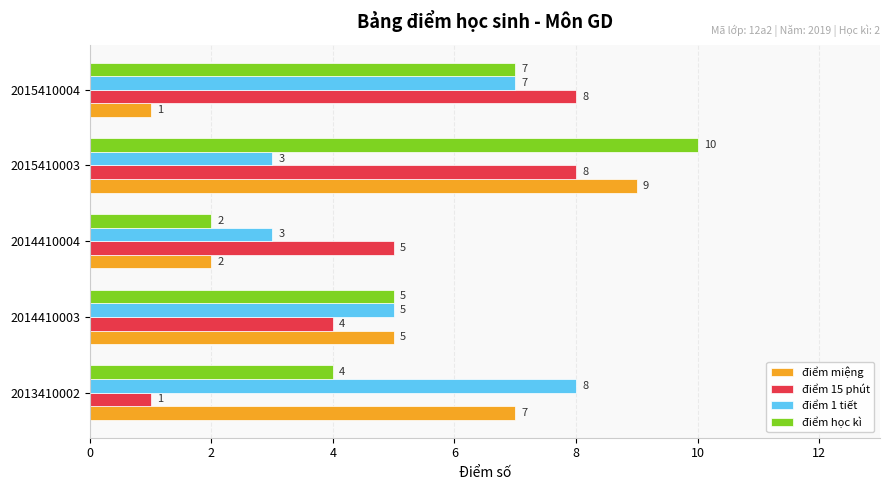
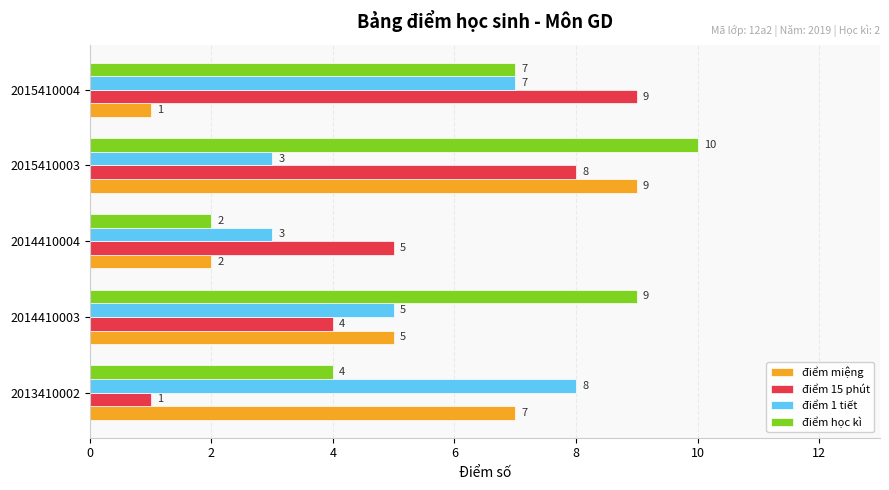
điểm 15 phút, 2015410004: 8 -> 9
điểm học kì, 2014410003: 5 -> 9
